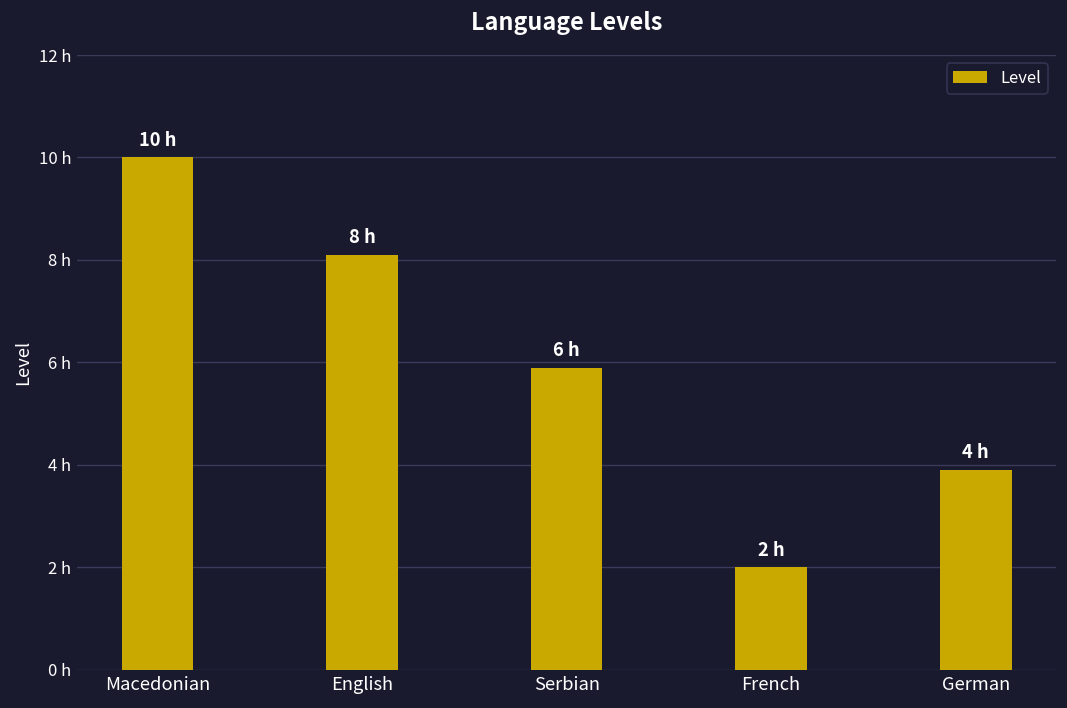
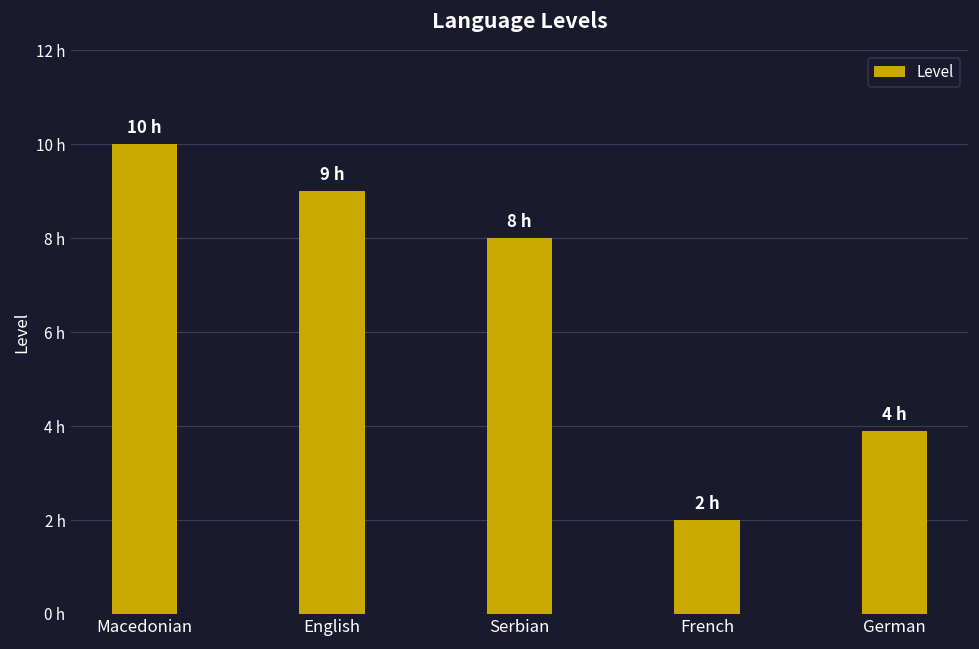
English: 8 -> 9
Serbian: 6 -> 8
